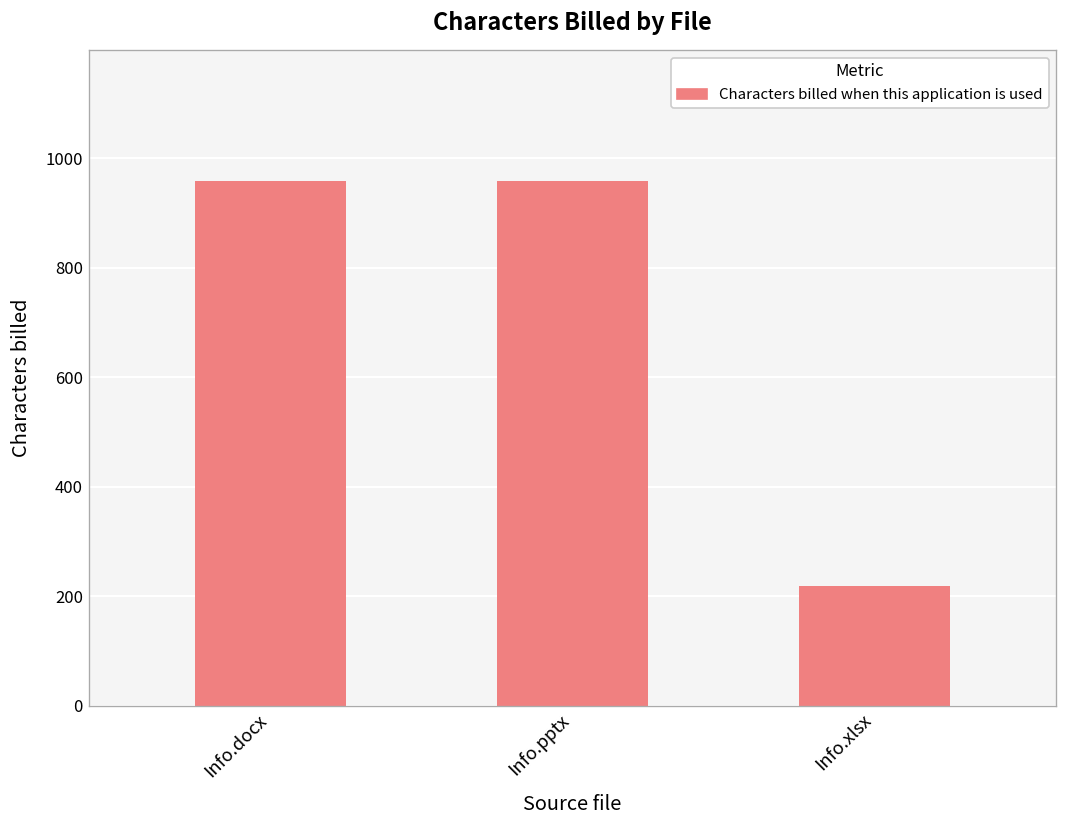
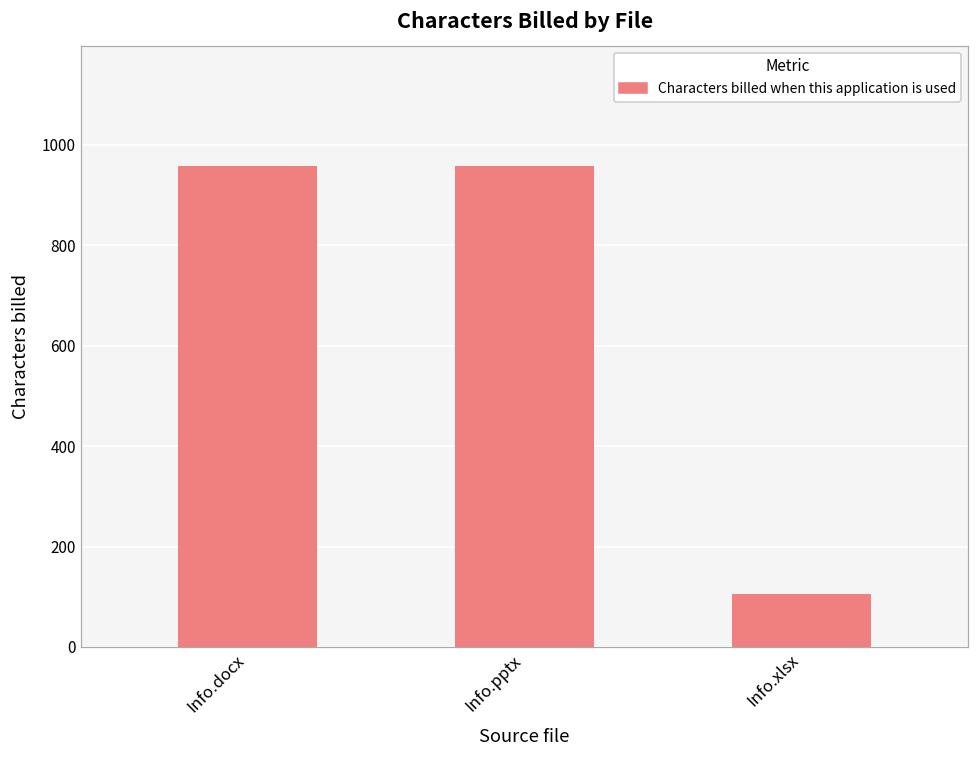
Info.xlsx: 220 -> 110
